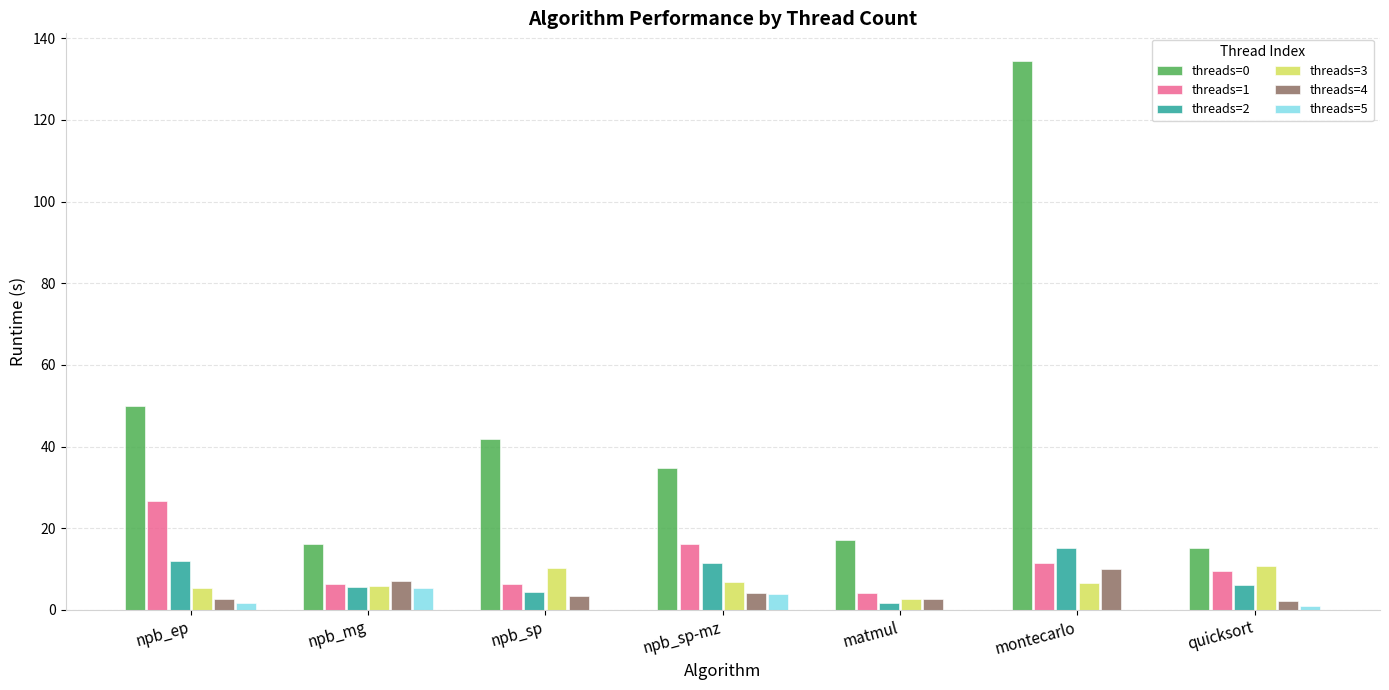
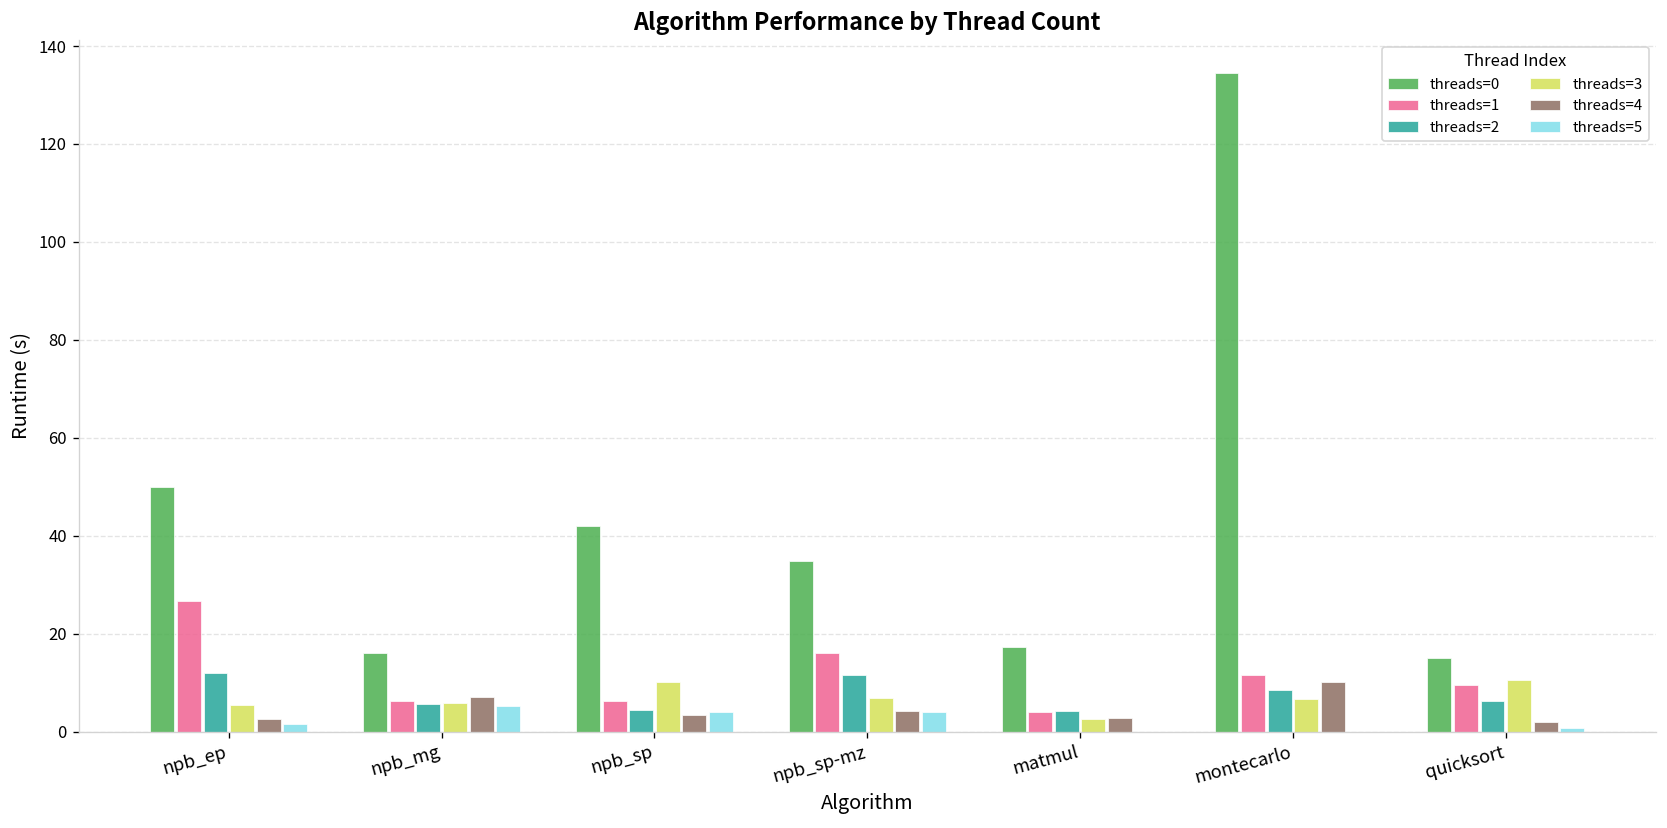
threads=5, npb_sp: 0 -> 4
threads=2, matmul: 2 -> 4
threads=2, montecarlo: 15 -> 9
